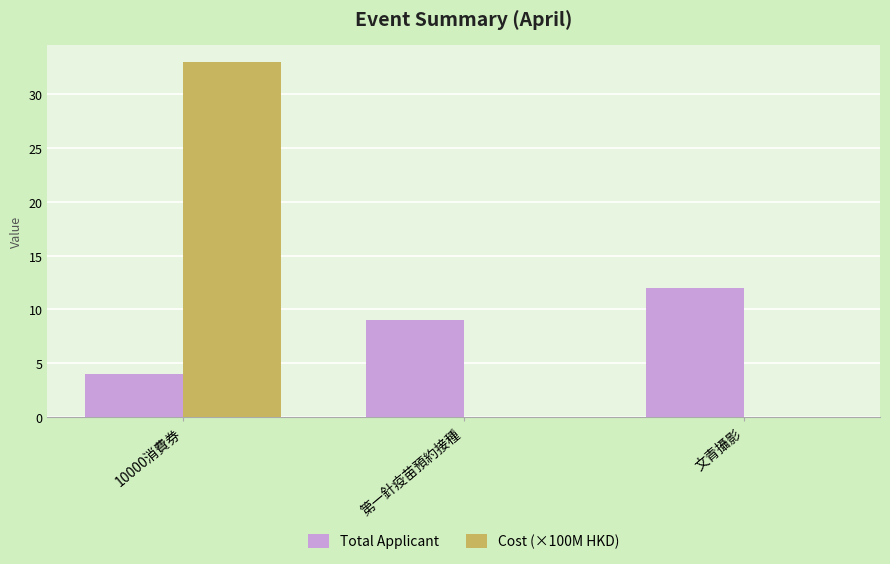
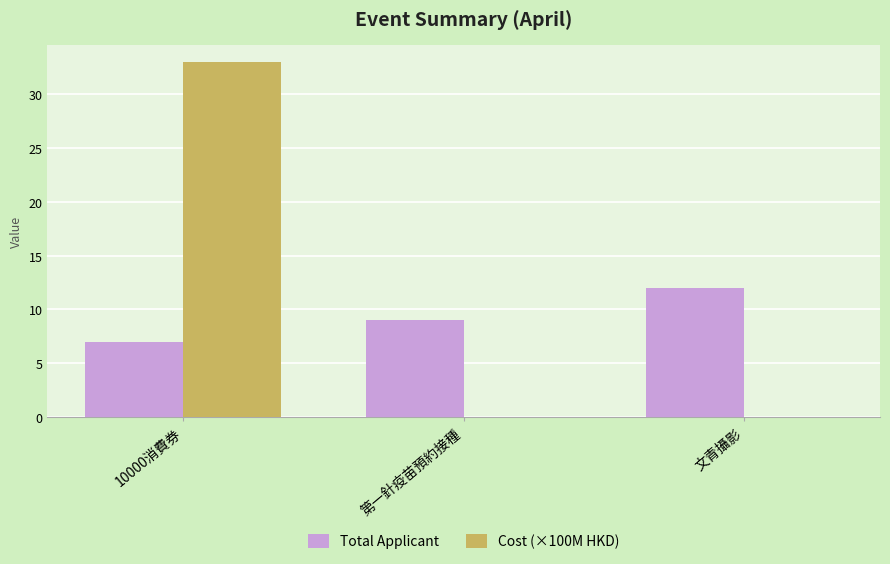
Total Applicant, 10000消費券: 4 -> 7
